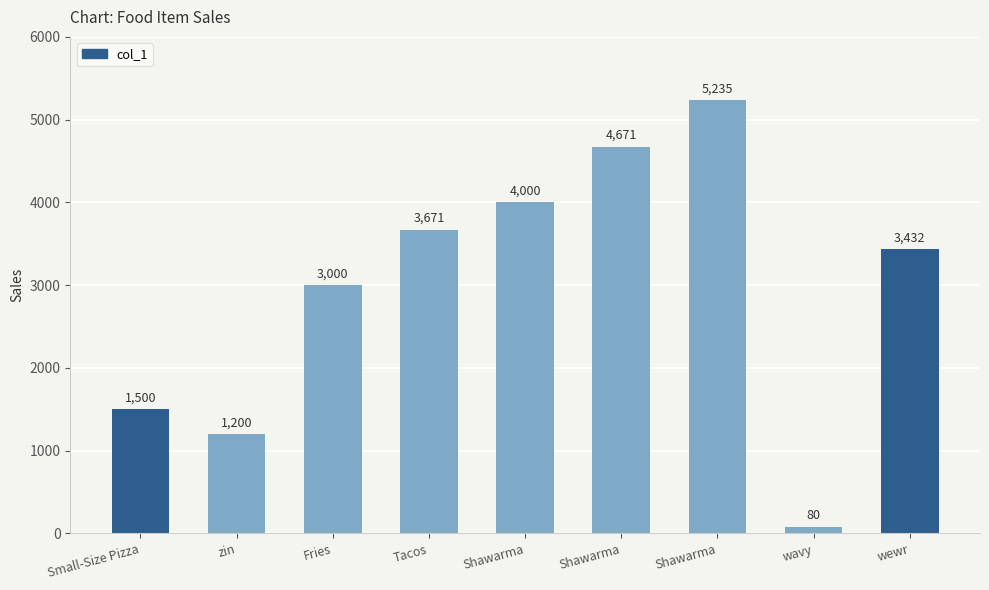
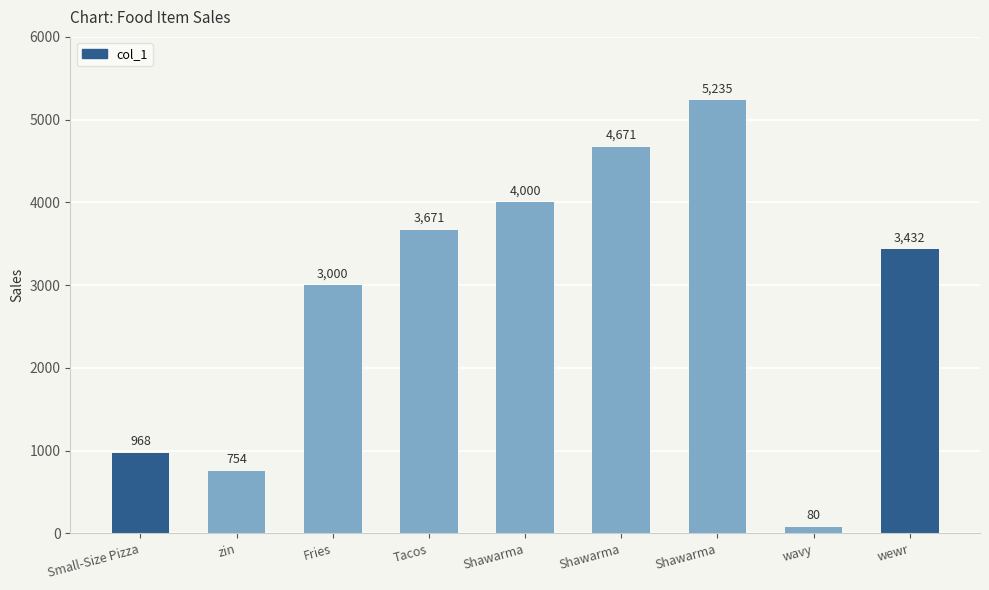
Small-Size Pizza: 1,500 -> 968
zin: 1,200 -> 754
